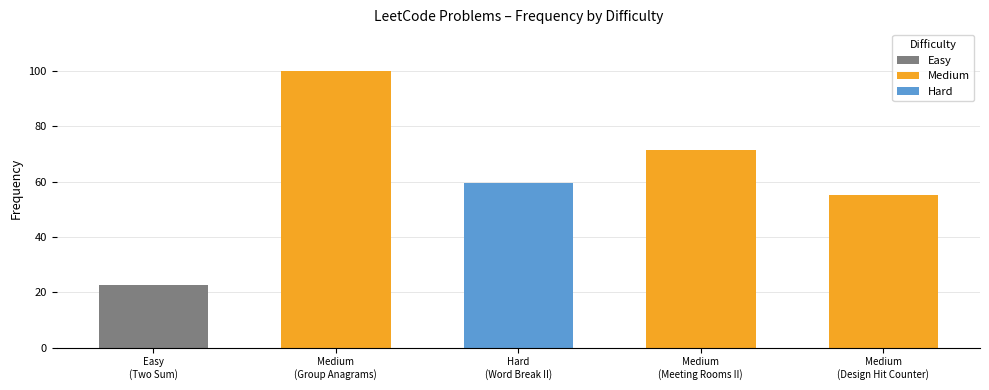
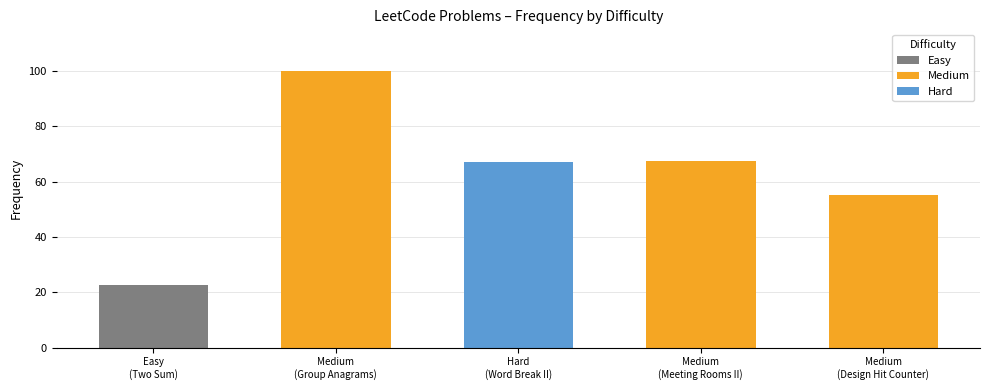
Hard, Hard (Word Break II): 60 -> 67
Medium, Medium (Meeting Rooms II): 72 -> 68
